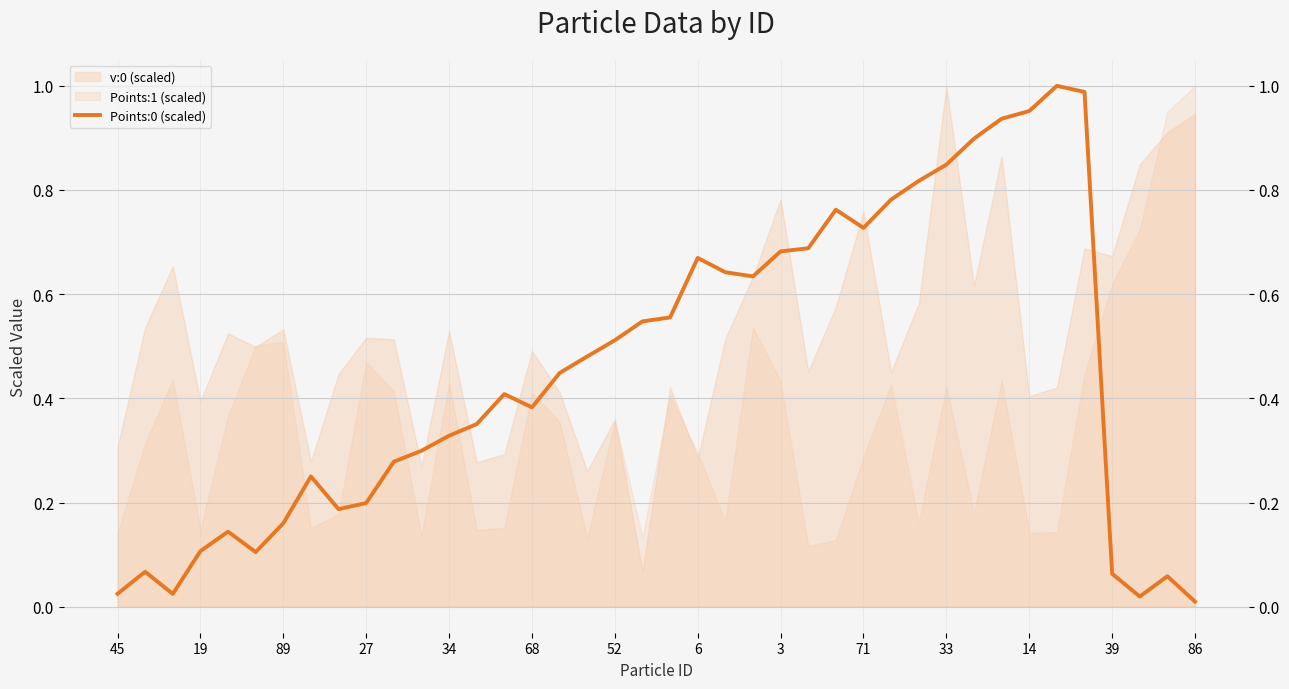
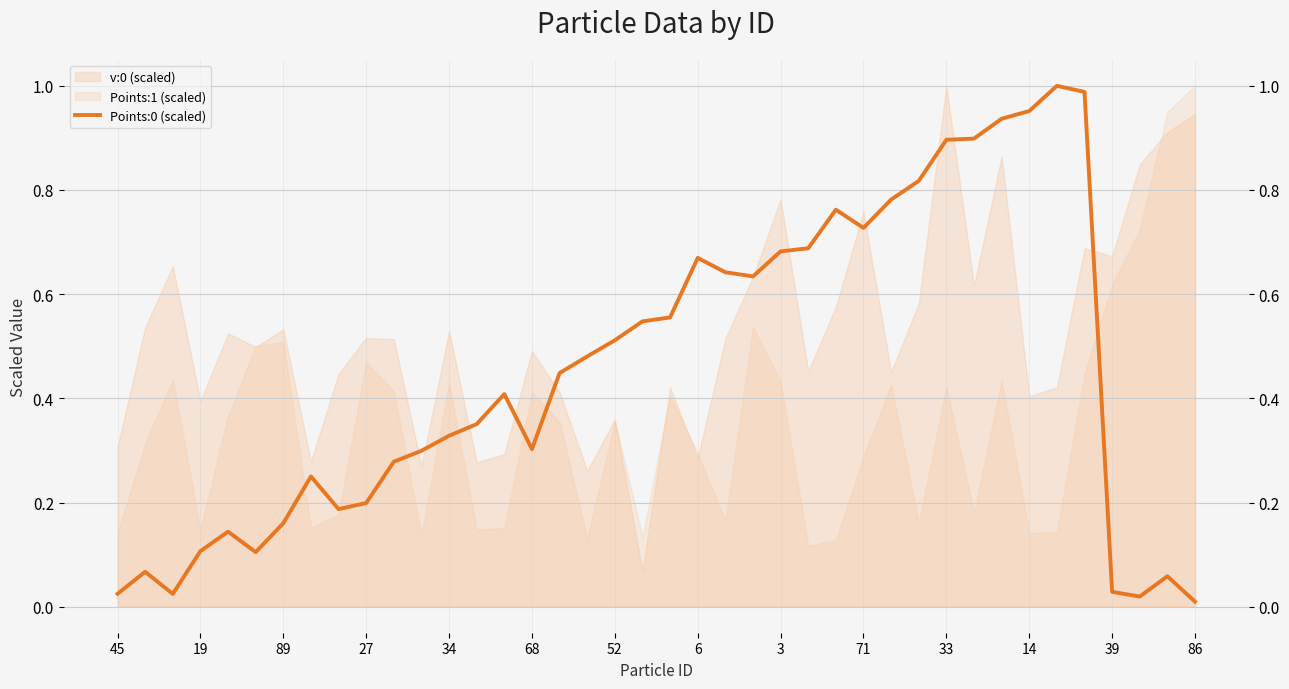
Points:0 (scaled), 68: 0.38 -> 0.30
Points:0 (scaled), 33: 0.85 -> 0.90
Points:0 (scaled), 39: 0.06 -> 0.03
